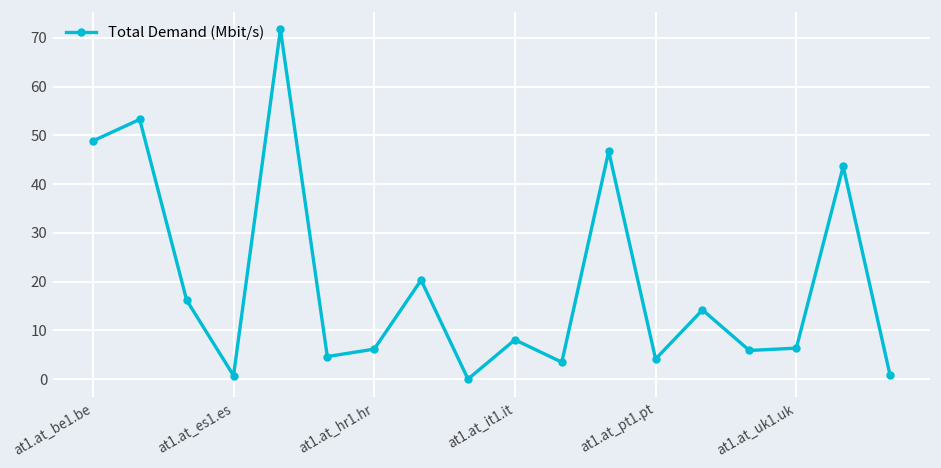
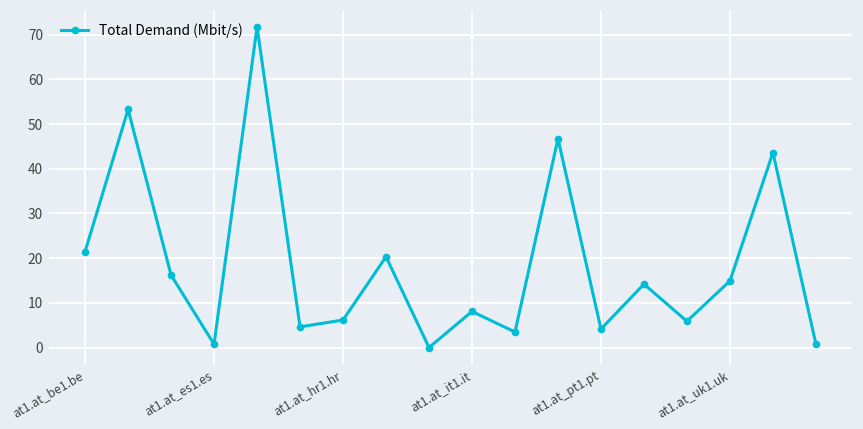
at1.at_be1.be: 49 -> 21
at1.at_uk1.uk: 6 -> 15
